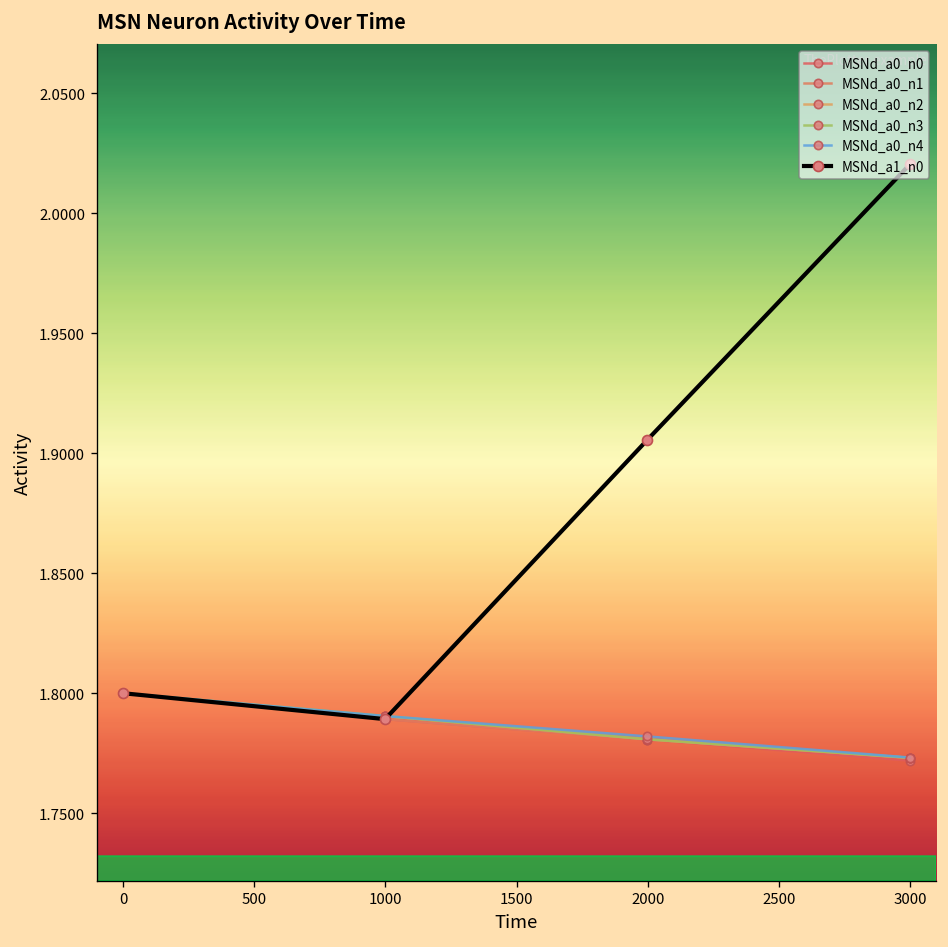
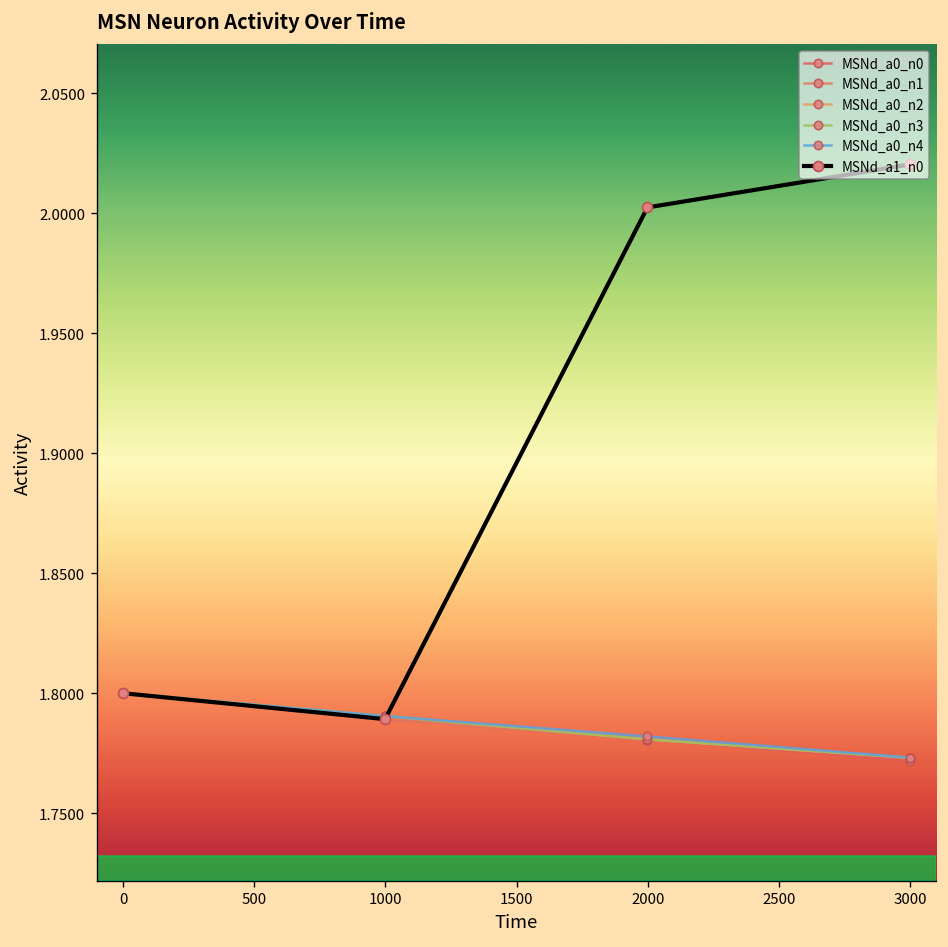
MSNd_a1_n0, 2000: 1.906 -> 2.002
